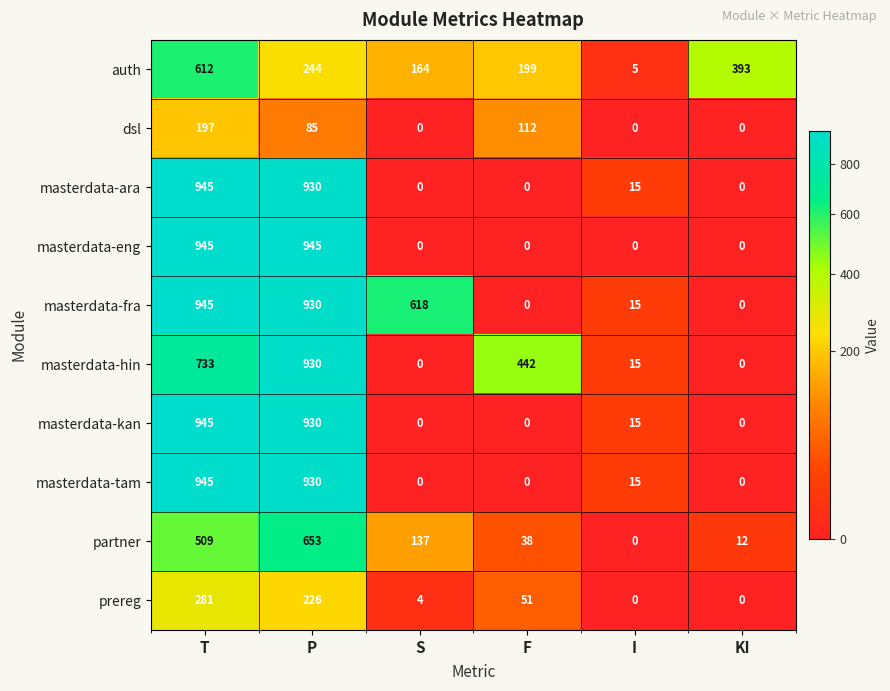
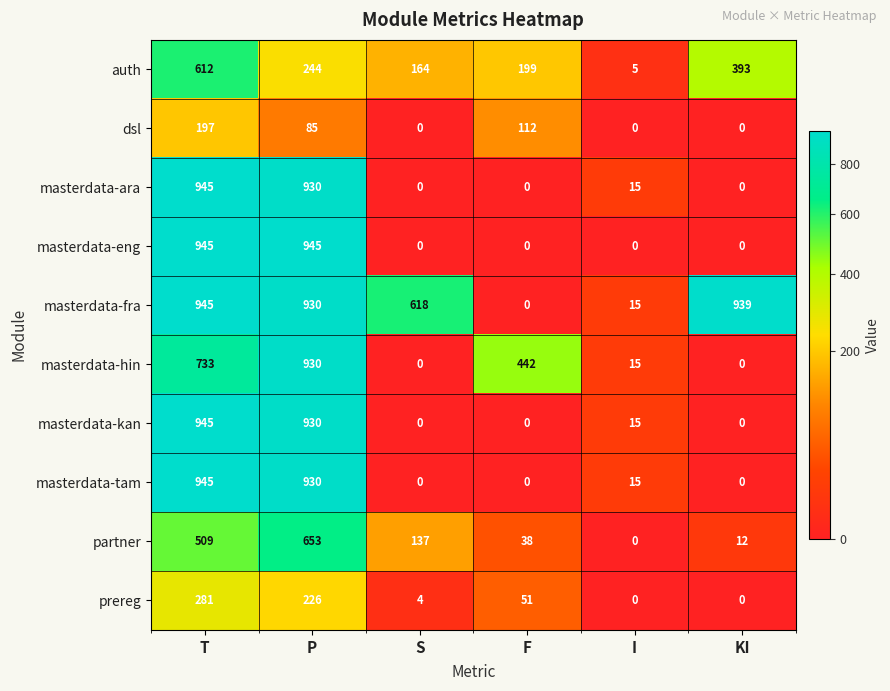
masterdata-fra, KI: 0 -> 939
